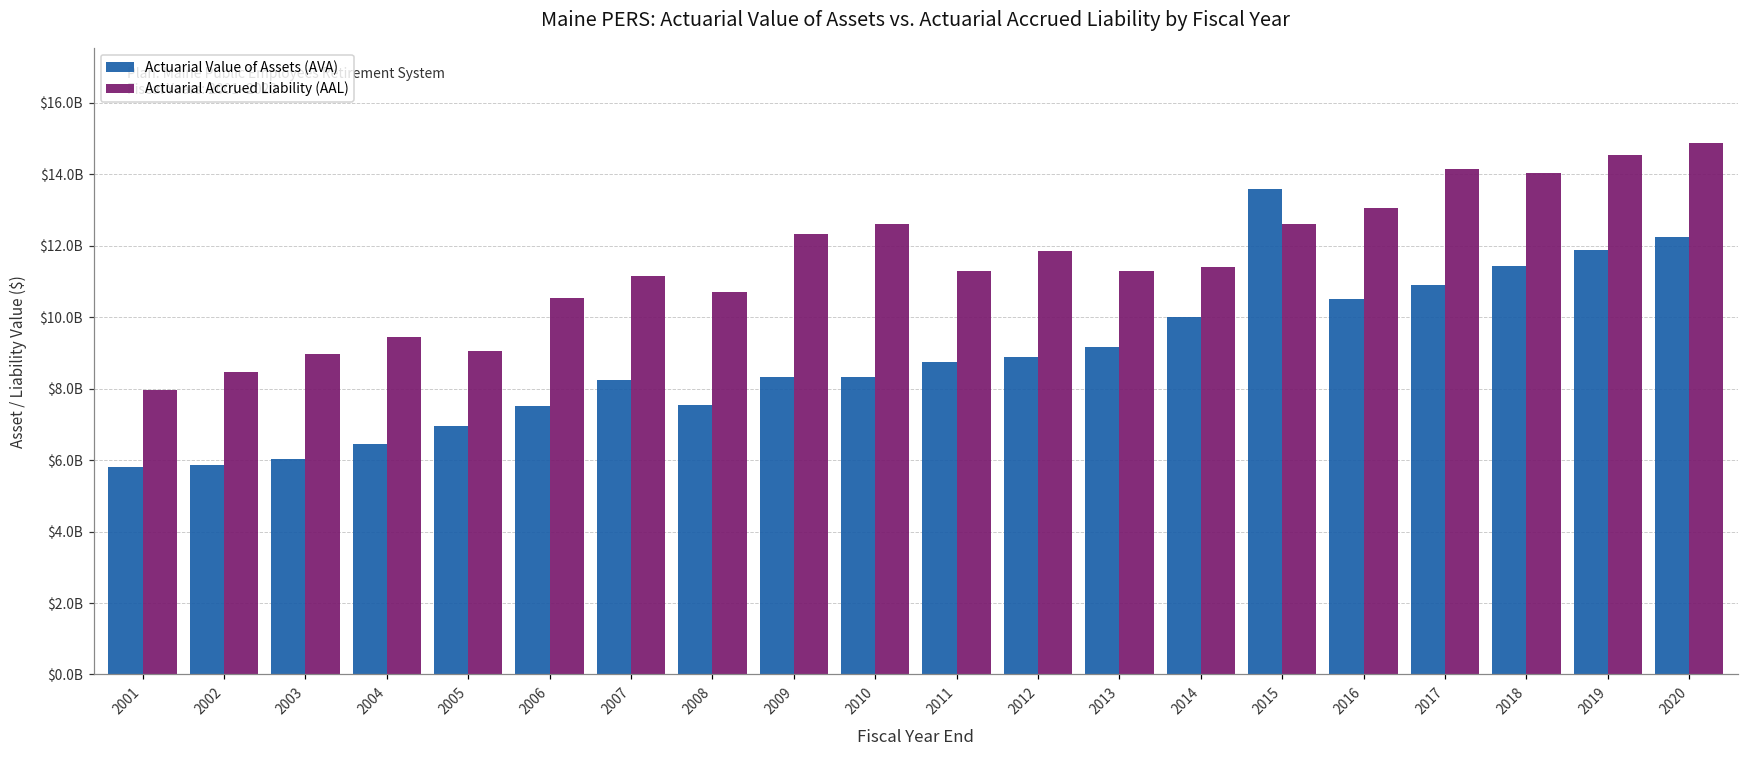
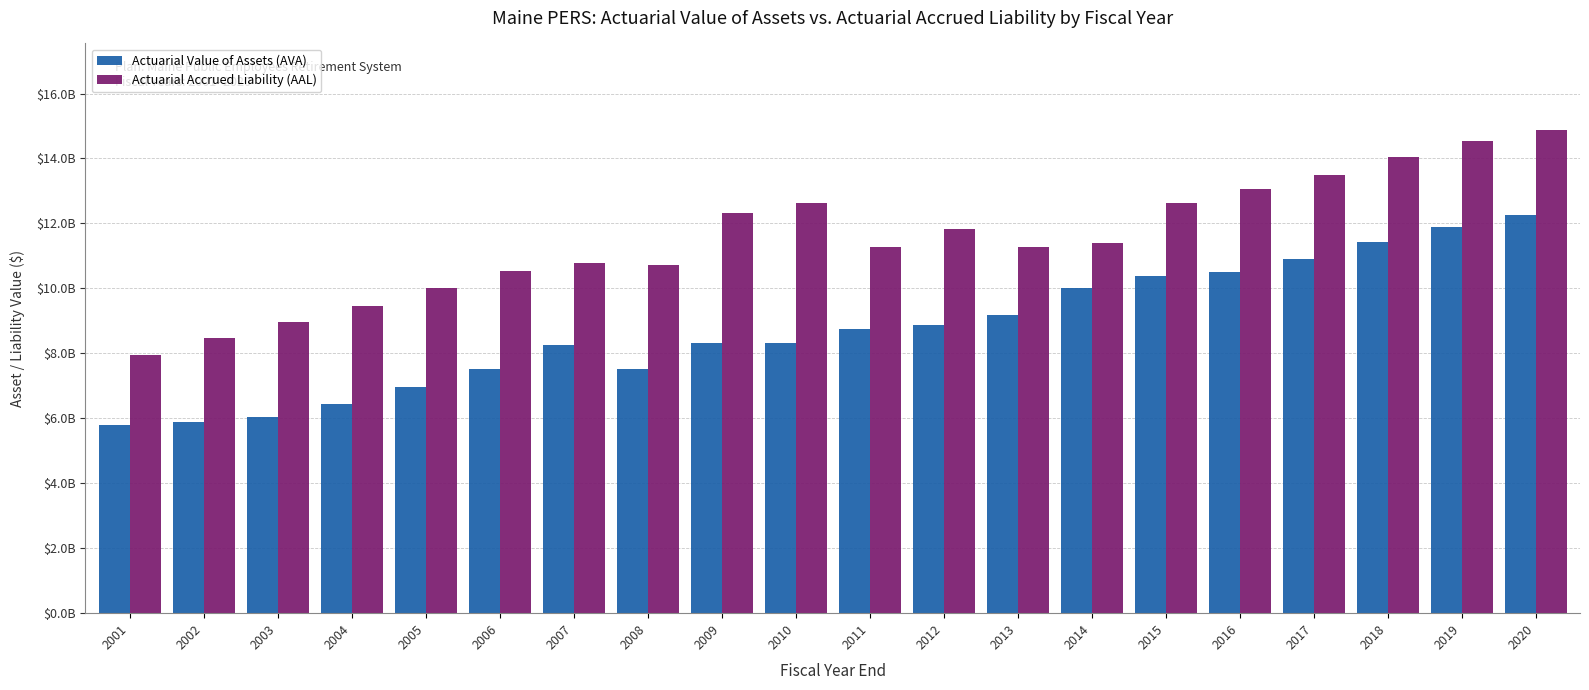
Actuarial Accrued Liability (AAL), 2005: $9000000000 -> $10000000000
Actuarial Accrued Liability (AAL), 2007: $11200000000 -> $10800000000
Actuarial Value of Assets (AVA), 2015: $13600000000 -> $10400000000
Actuarial Accrued Liability (AAL), 2017: $14200000000 -> $13500000000
